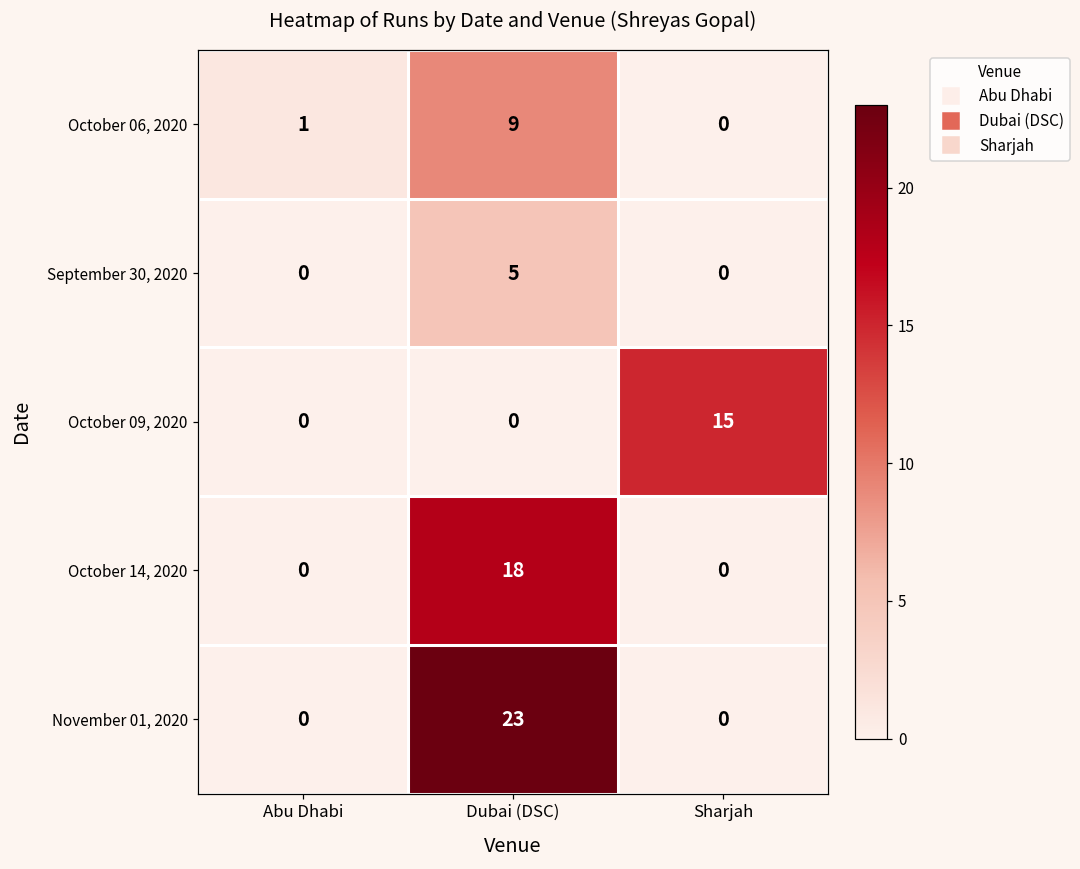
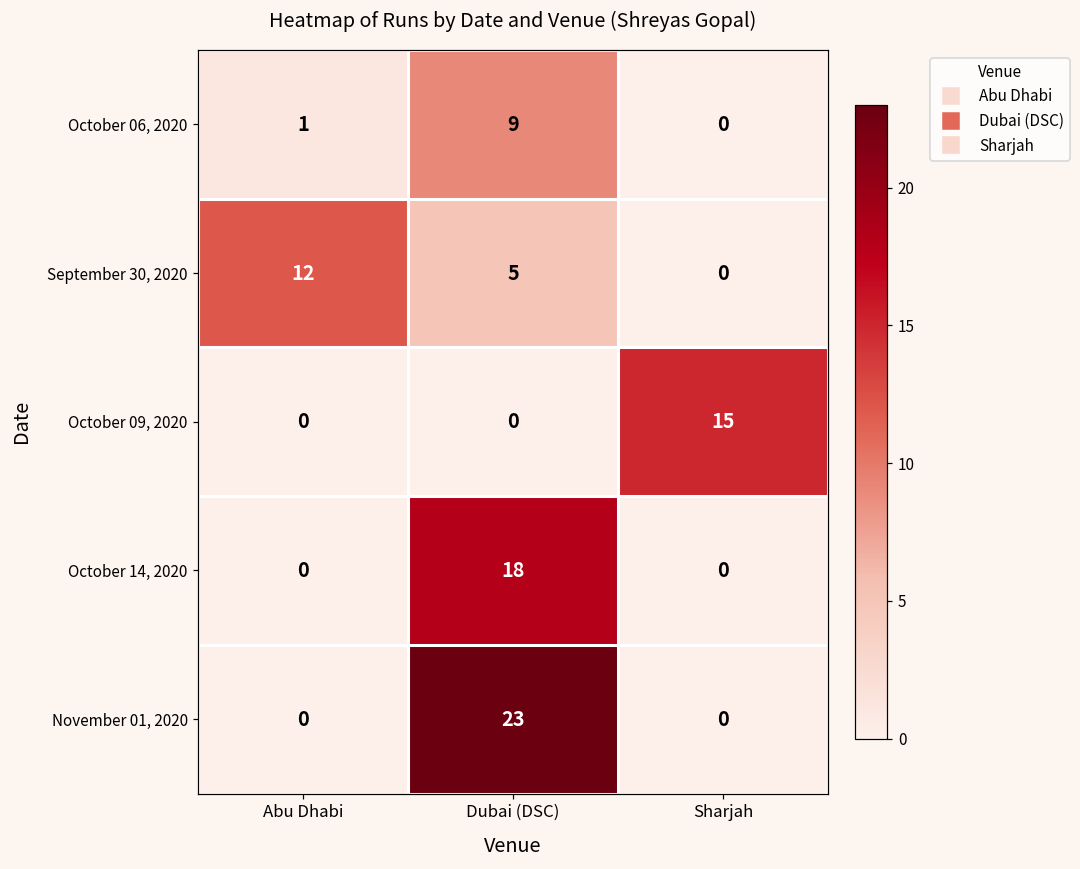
September 30, 2020, Abu Dhabi: 0 -> 12
